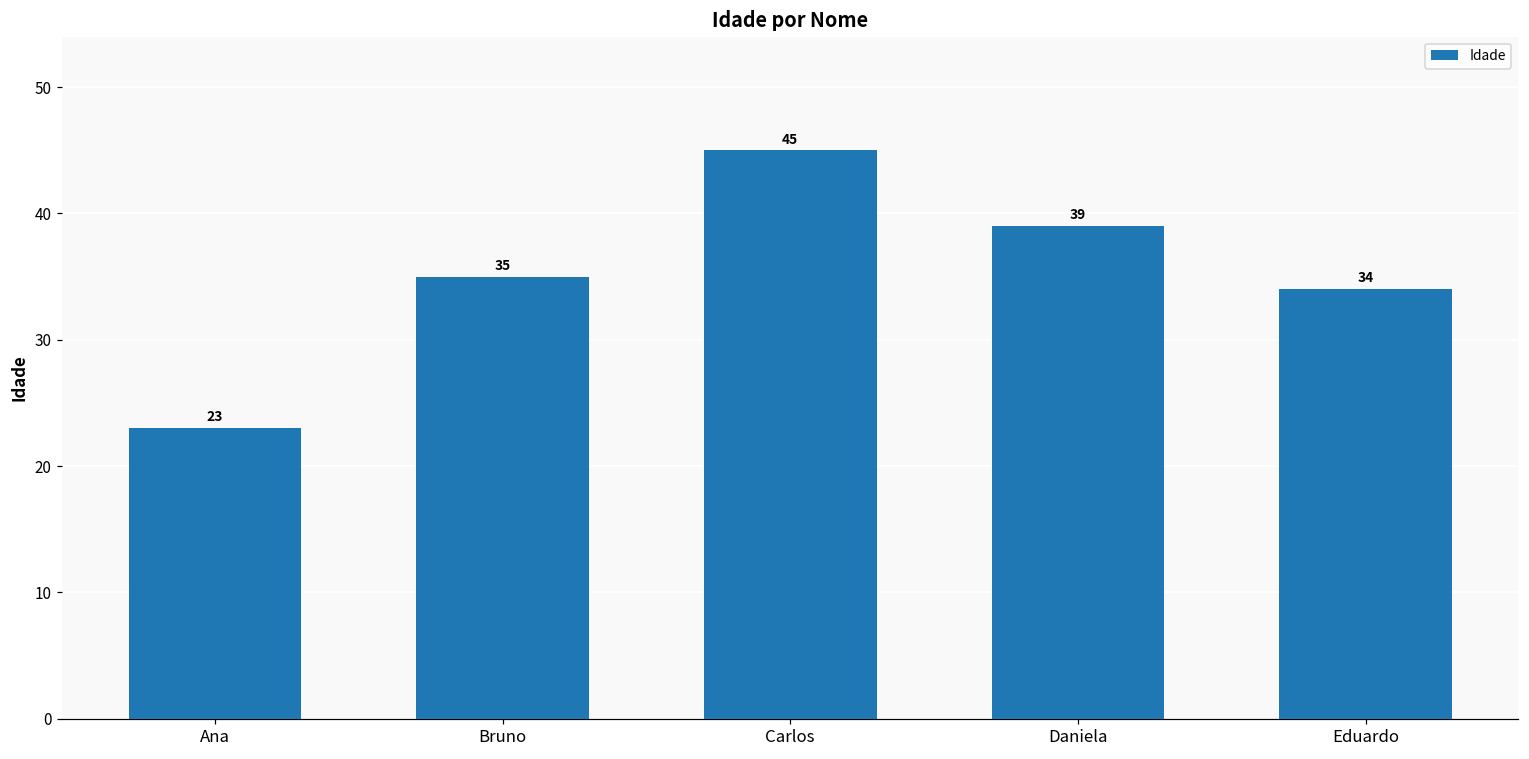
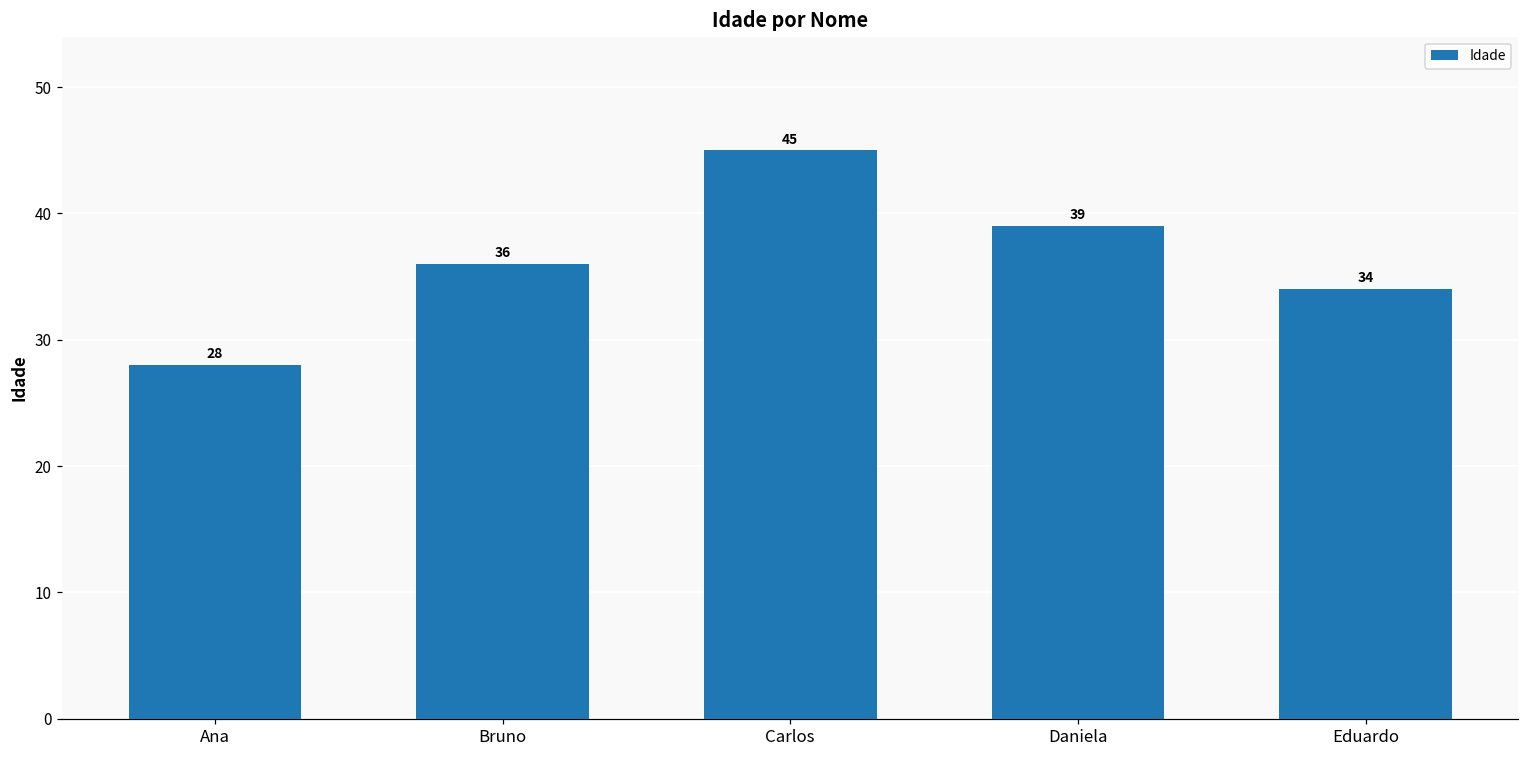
Ana: 23 -> 28
Bruno: 35 -> 36
